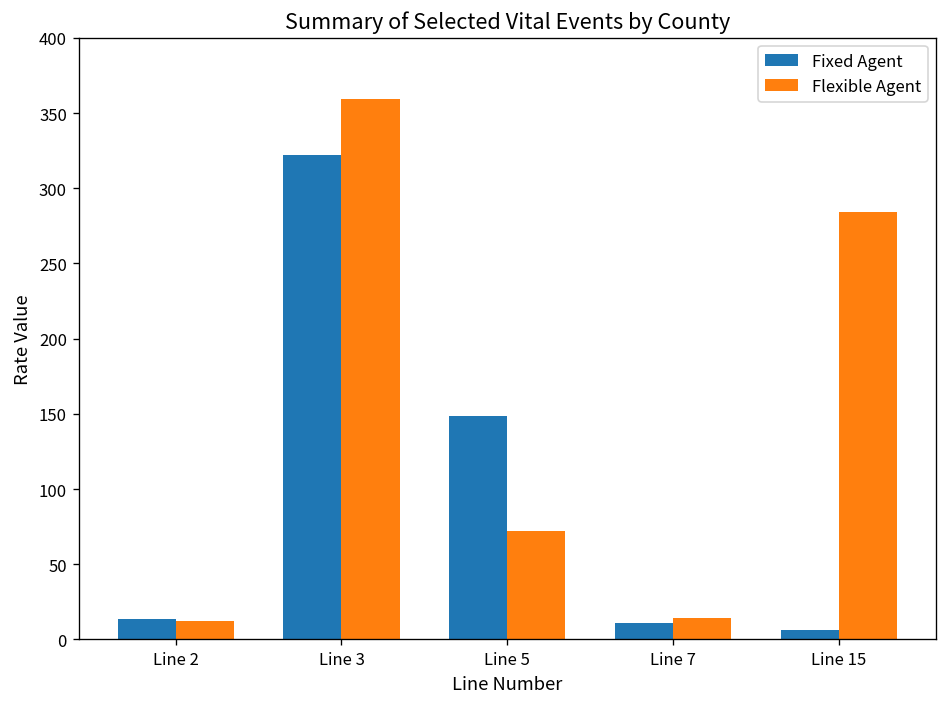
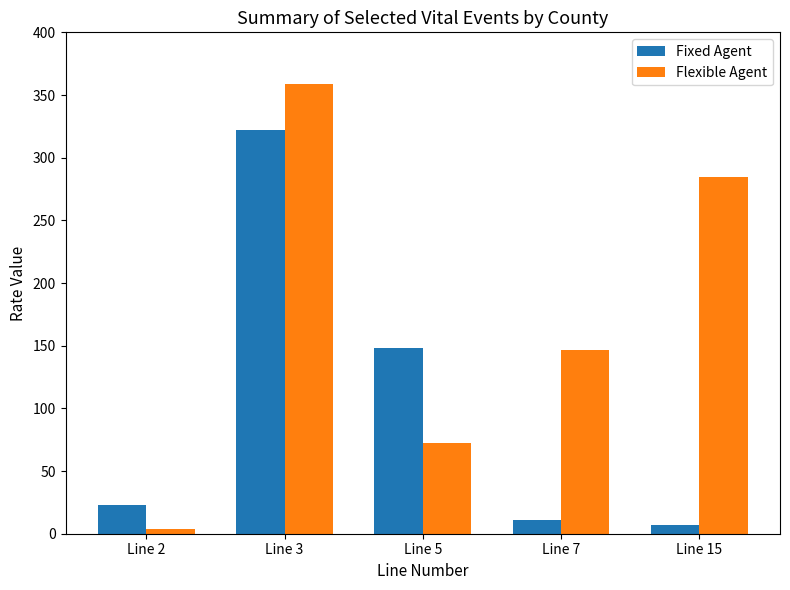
Fixed Agent, Line 2: 14 -> 23
Flexible Agent, Line 2: 12 -> 4
Flexible Agent, Line 7: 15 -> 147
